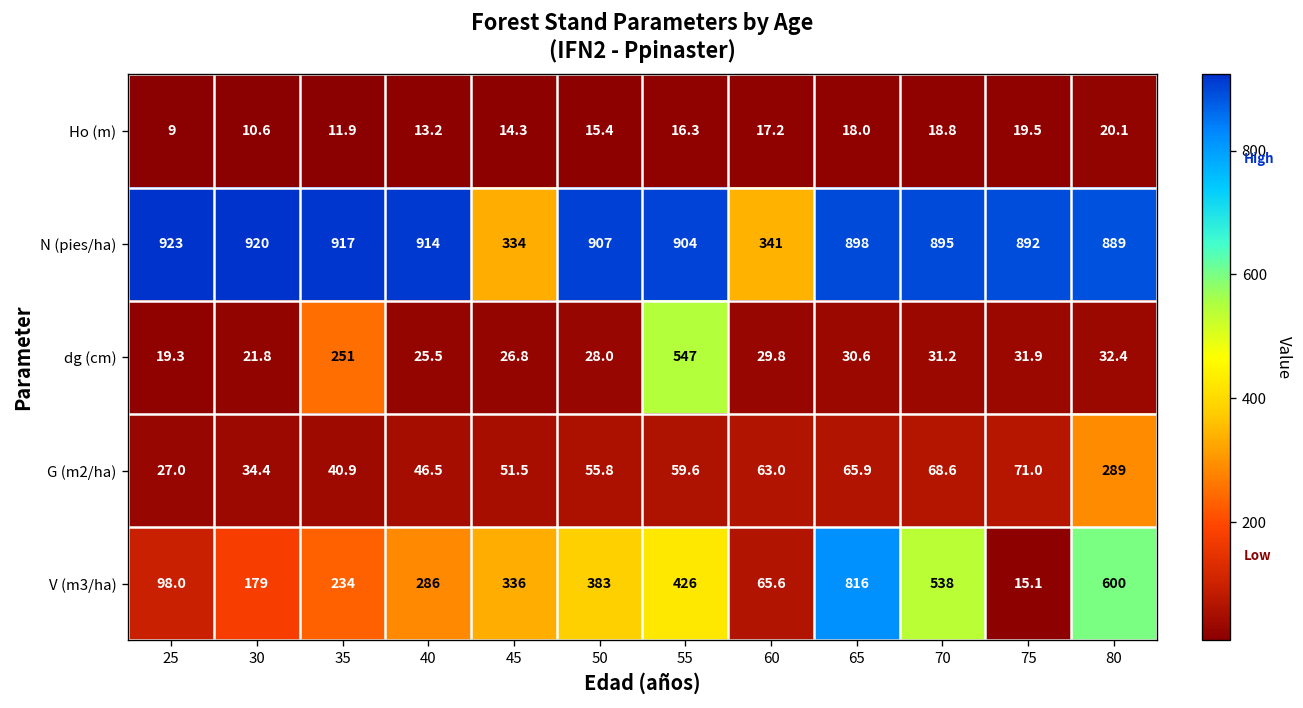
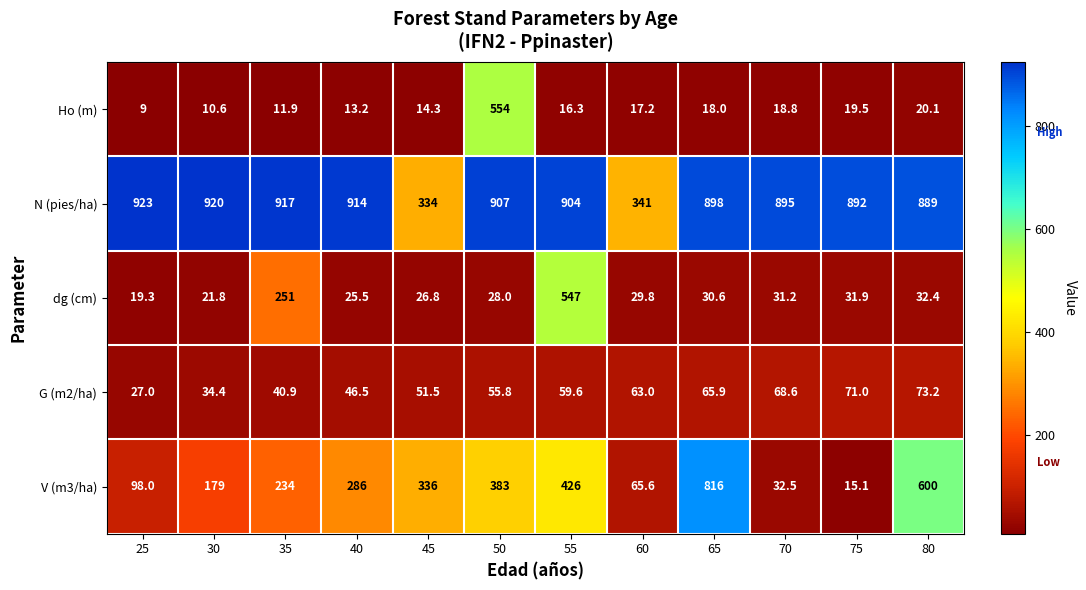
Ho (m), 50: 15.4 -> 554
G (m2/ha), 80: 289 -> 73.2
V (m3/ha), 70: 538 -> 32.5
